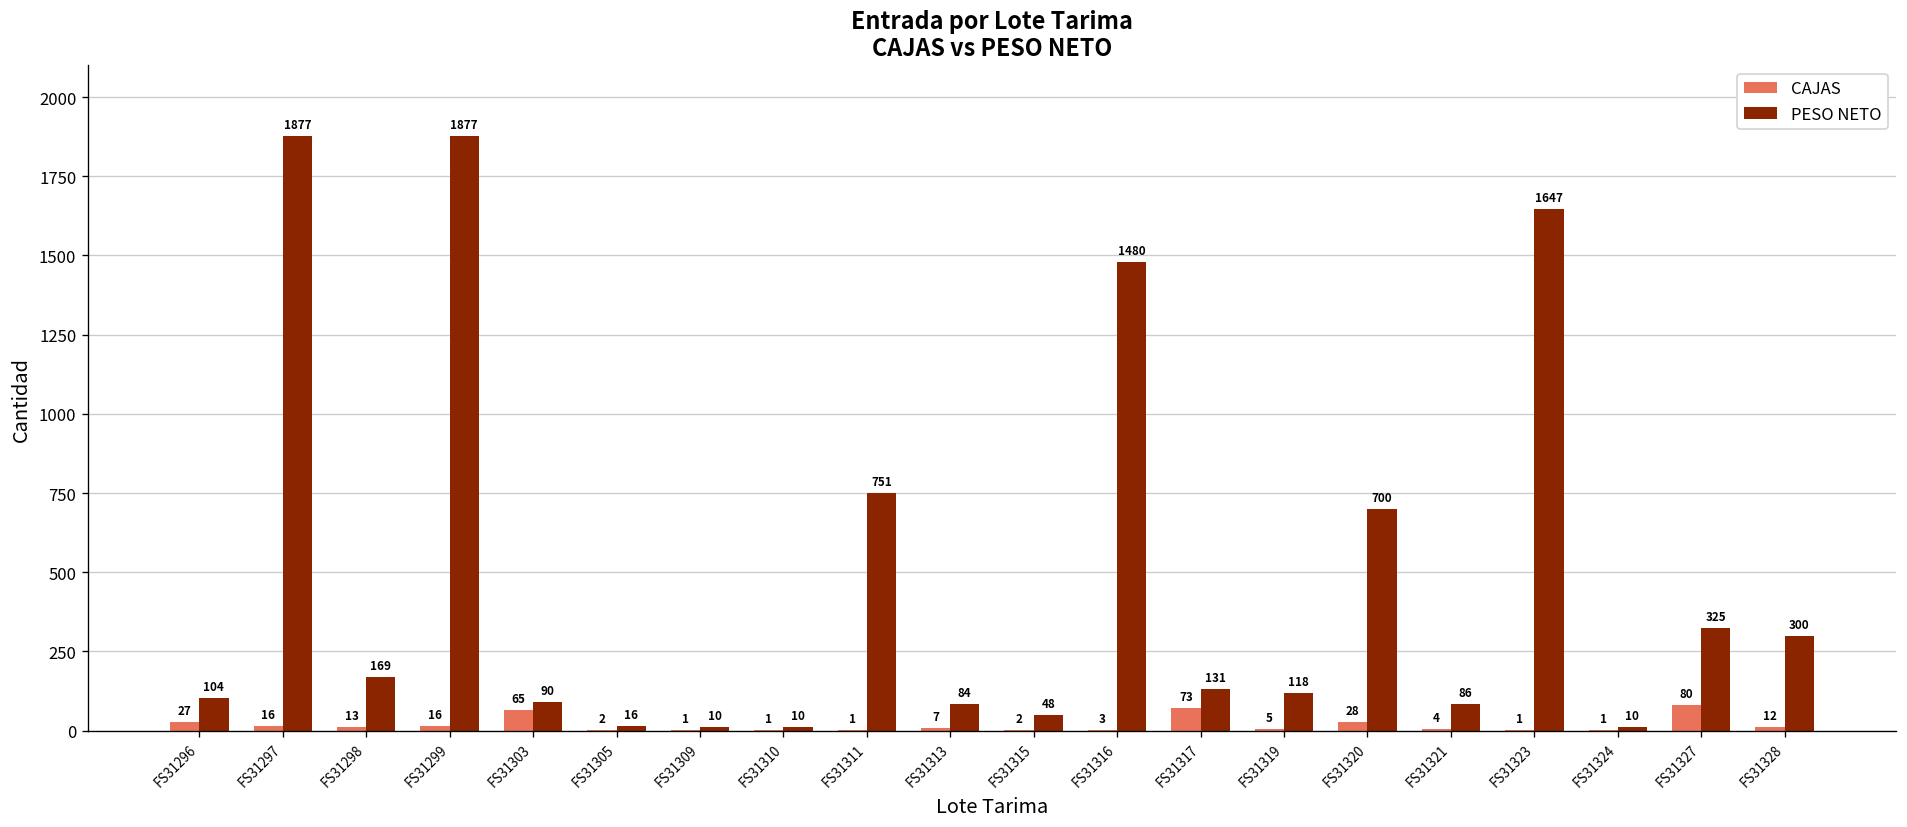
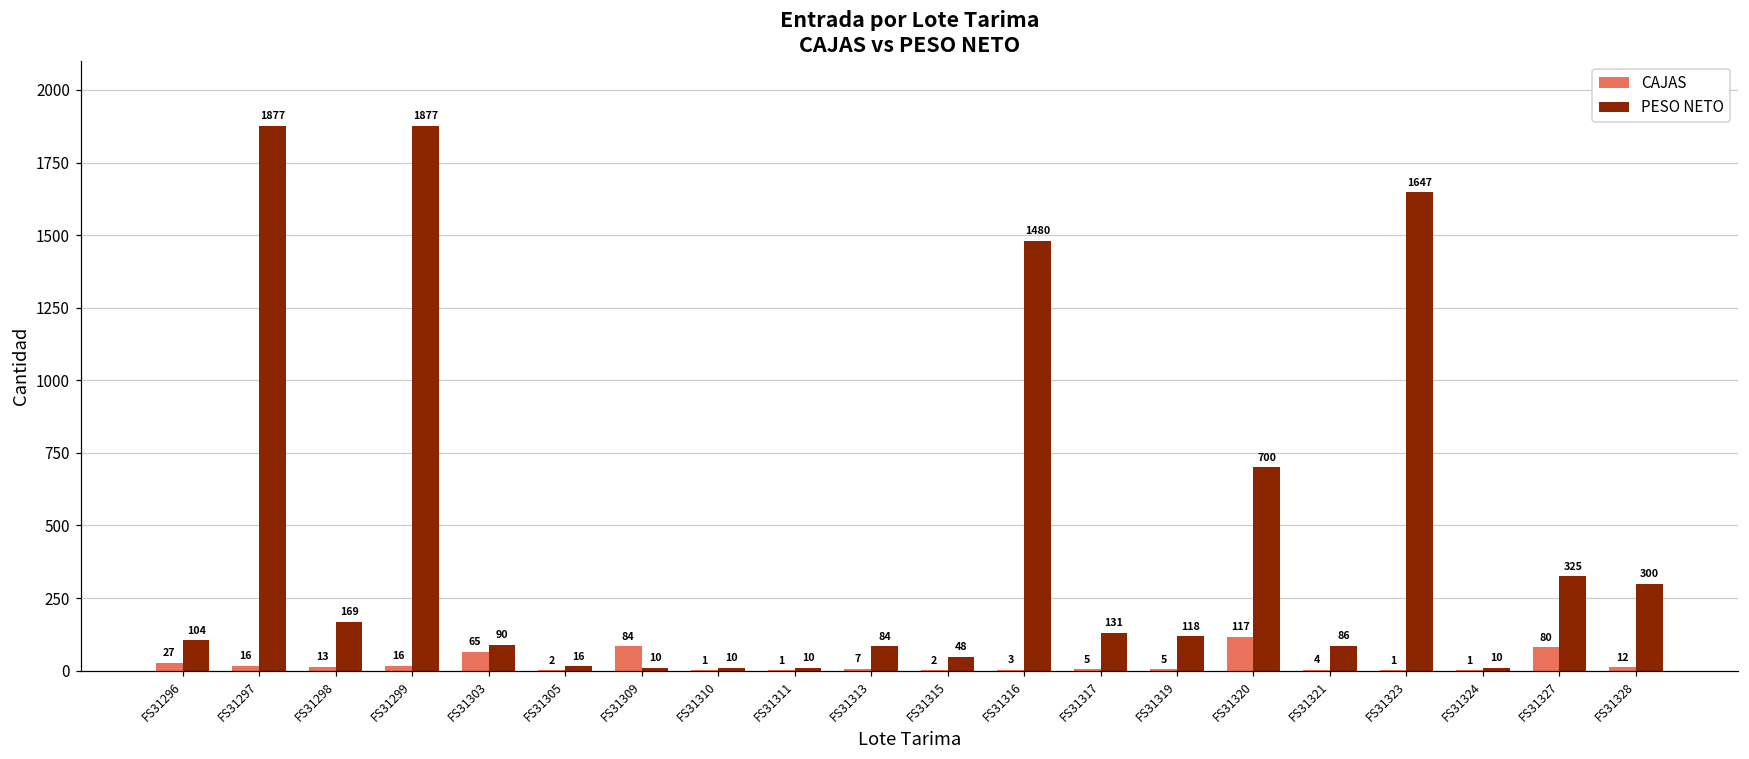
CAJAS, FS31309: 1 -> 84
PESO NETO, FS31311: 751 -> 10
CAJAS, FS31317: 73 -> 5
CAJAS, FS31320: 28 -> 117
